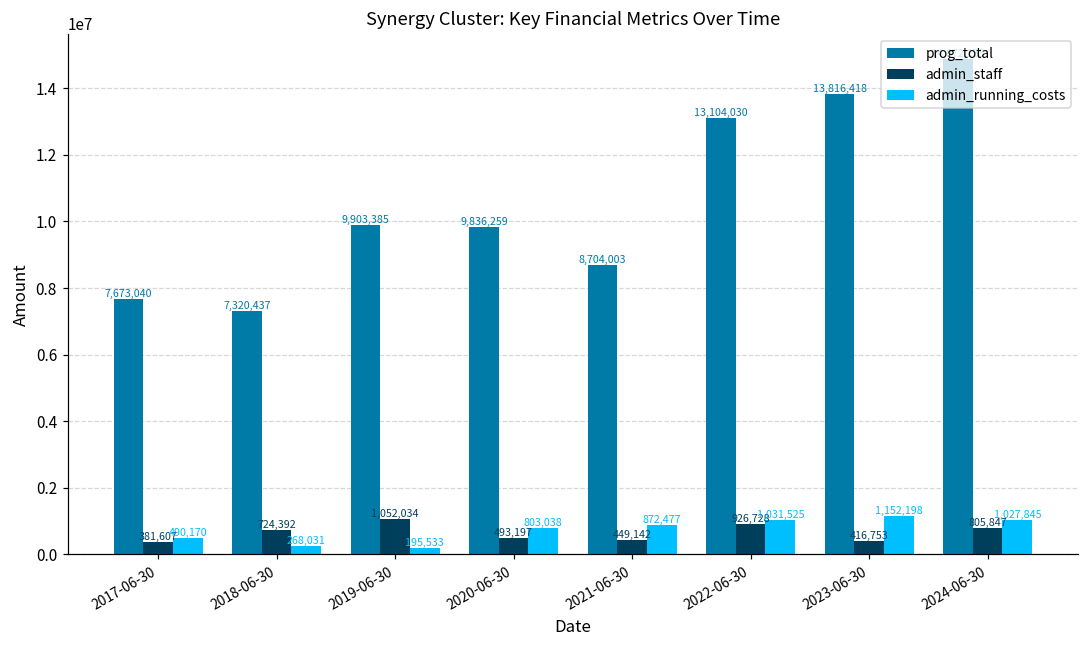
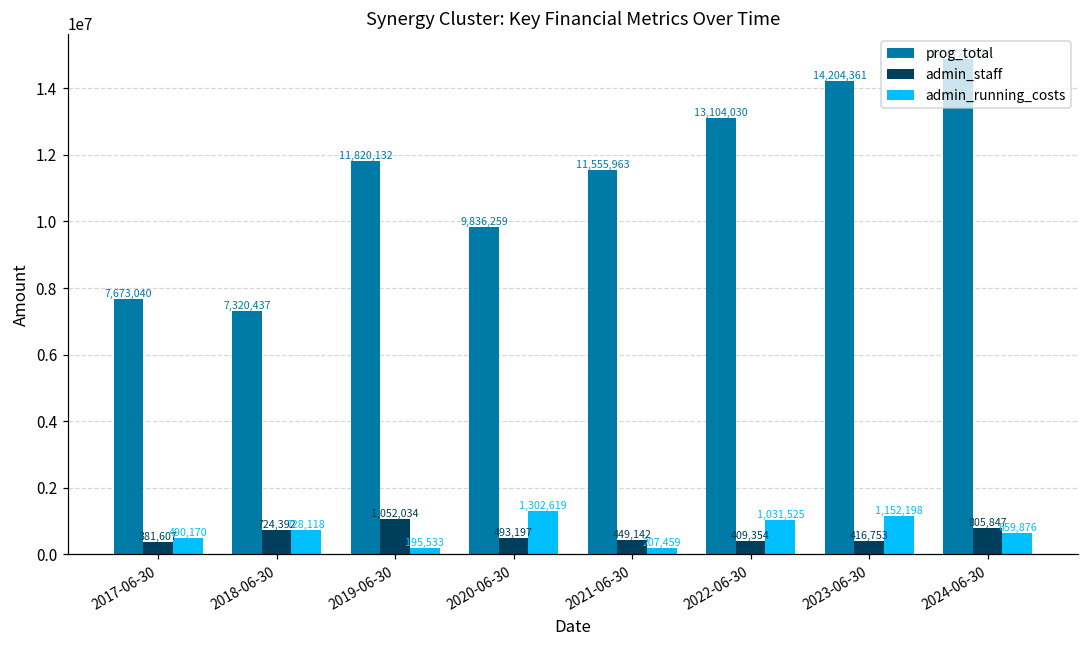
admin_running_costs, 2018-06-30: 268,031 -> 728,118
prog_total, 2019-06-30: 9,903,385 -> 11,820,132
admin_running_costs, 2020-06-30: 803,038 -> 1,302,619
prog_total, 2021-06-30: 8,704,003 -> 11,555,963
admin_running_costs, 2021-06-30: 872,477 -> 207,459
admin_staff, 2022-06-30: 926,728 -> 409,354
prog_total, 2023-06-30: 13,816,418 -> 14,204,361
admin_running_costs, 2024-06-30: 1,027,845 -> 659,876
